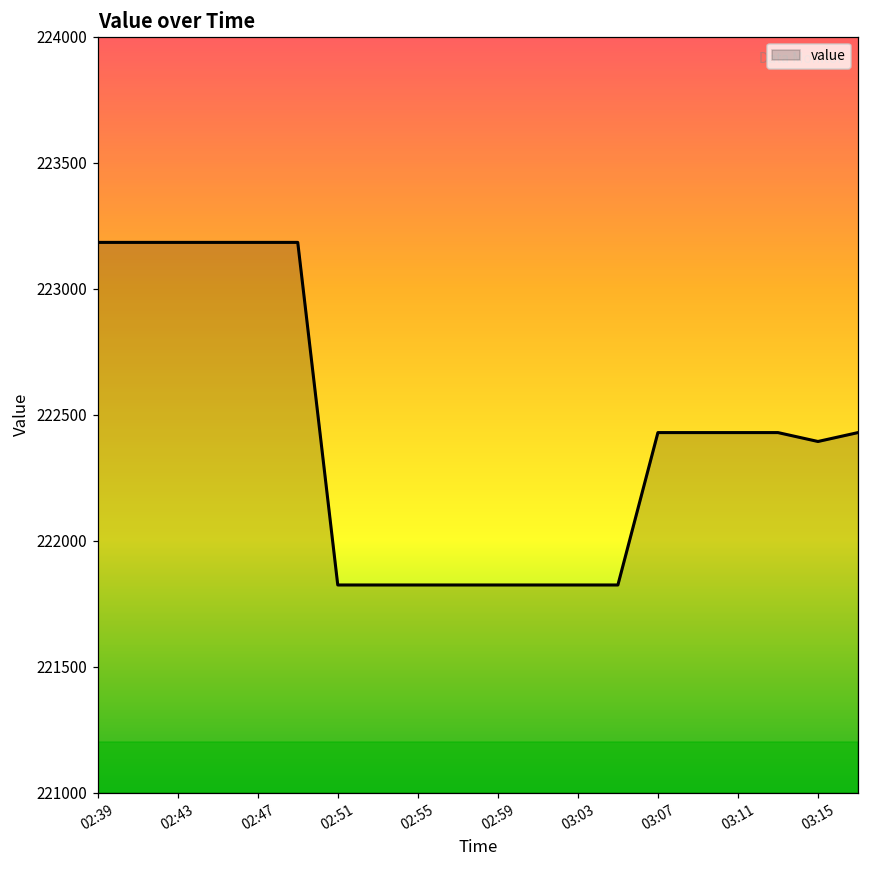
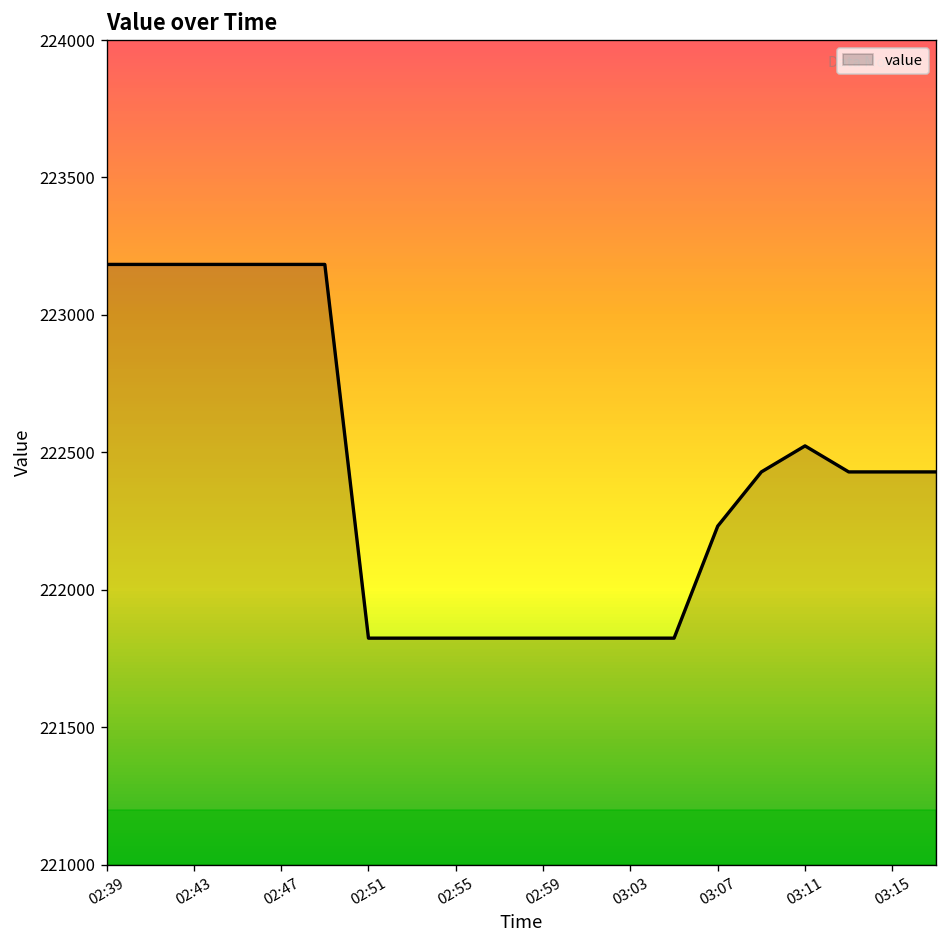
03:07: 222430 -> 222230
03:11: 222430 -> 222520
03:15: 222390 -> 222430
